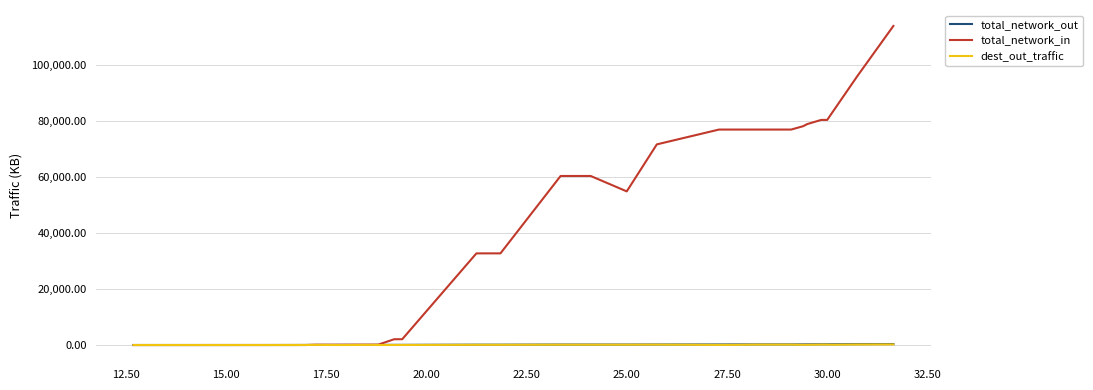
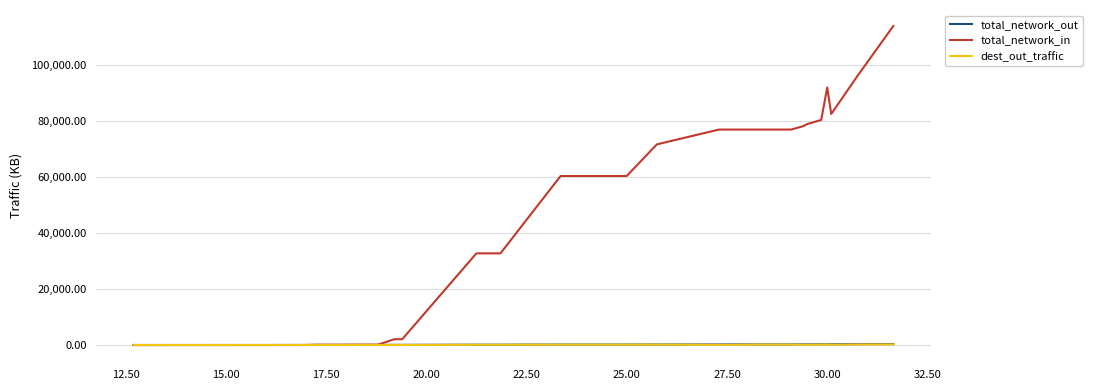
total_network_in, 25.00: 55,000 -> 60,000
total_network_in, 30.00: 80,000 -> 92,000
